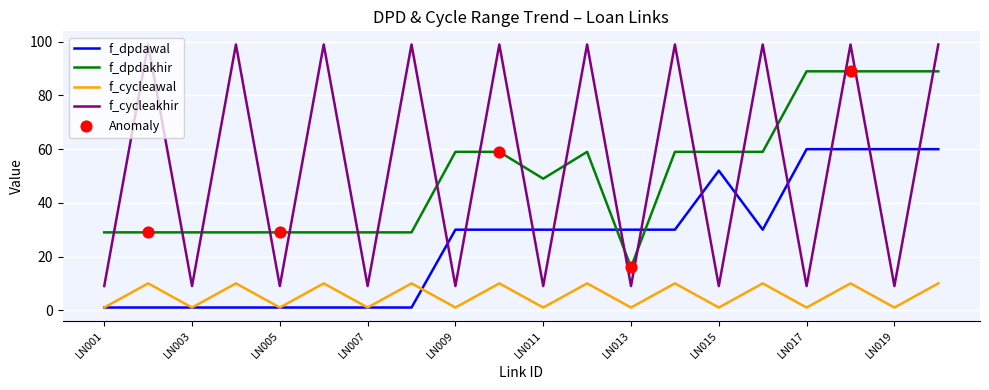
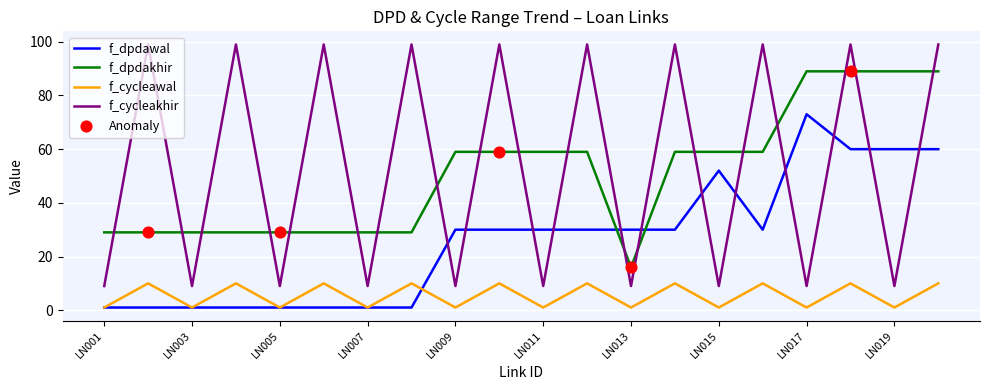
f_dpdakhir, LN011: 49 -> 59
f_dpdawal, LN017: 60 -> 73
